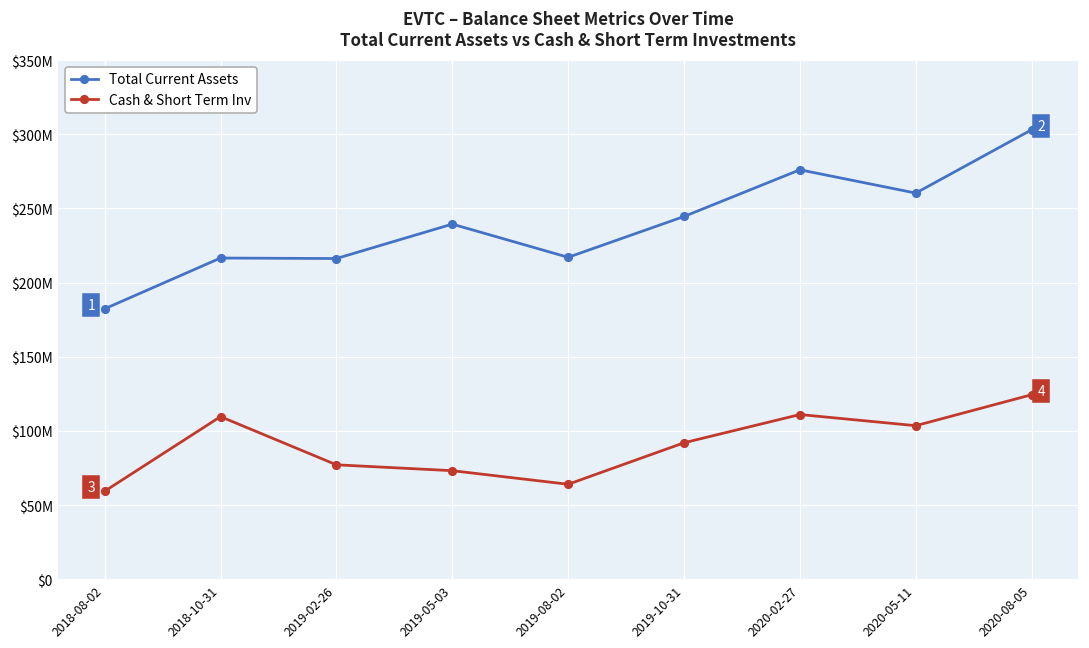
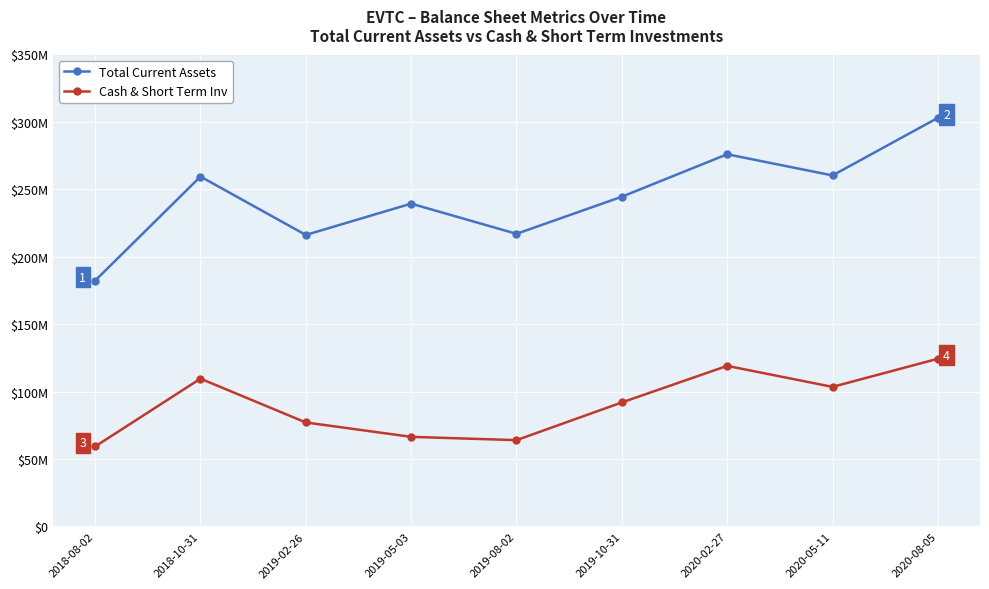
Total Current Assets, 2018-10-31: $217000000 -> $259000000
Cash & Short Term Inv, 2019-05-03: $73000000 -> $66000000
Cash & Short Term Inv, 2020-02-27: $111000000 -> $119000000
